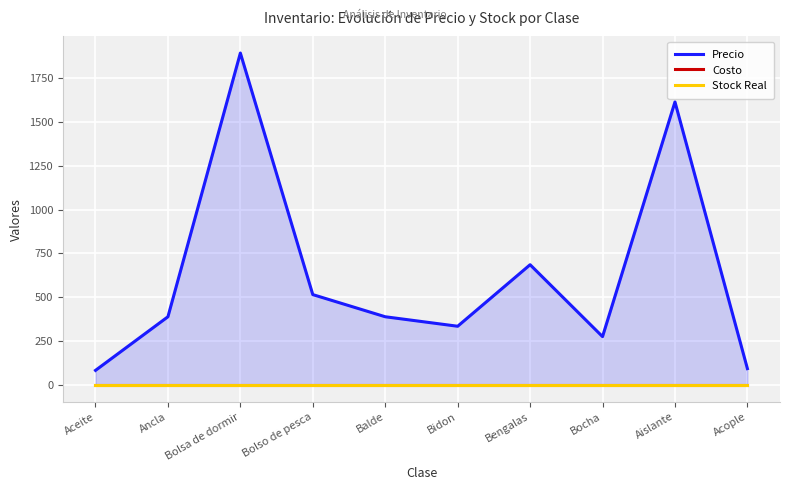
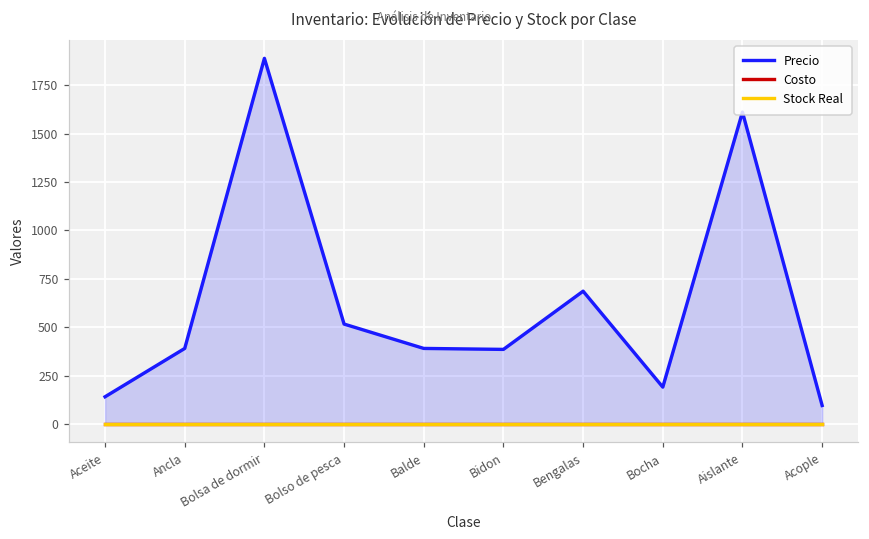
Precio, Aceite: 90 -> 140
Precio, Bidon: 340 -> 390
Precio, Bocha: 280 -> 190
